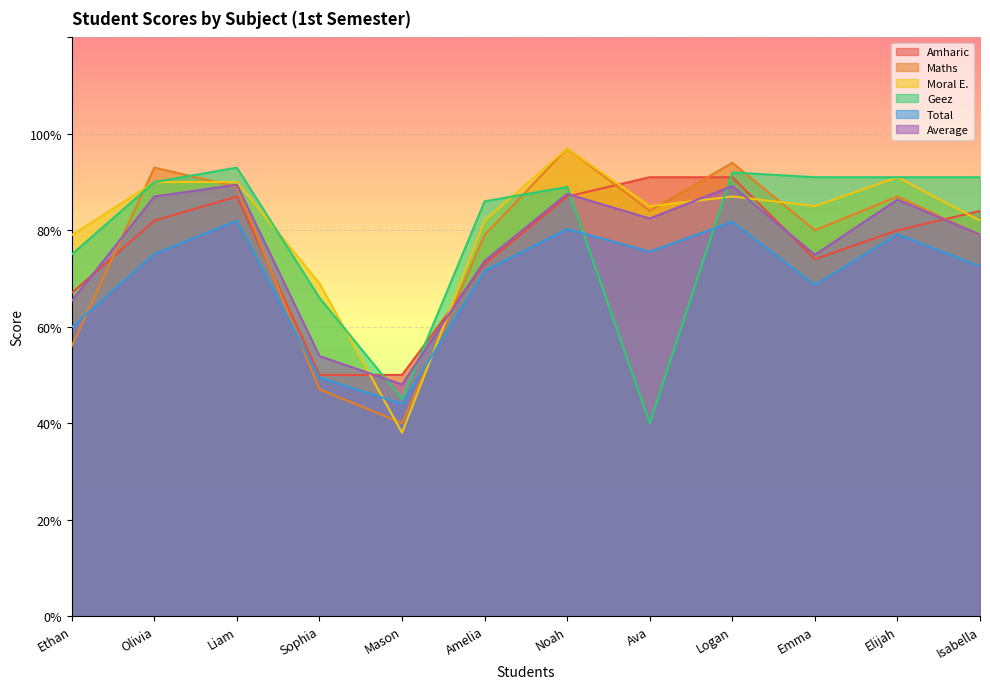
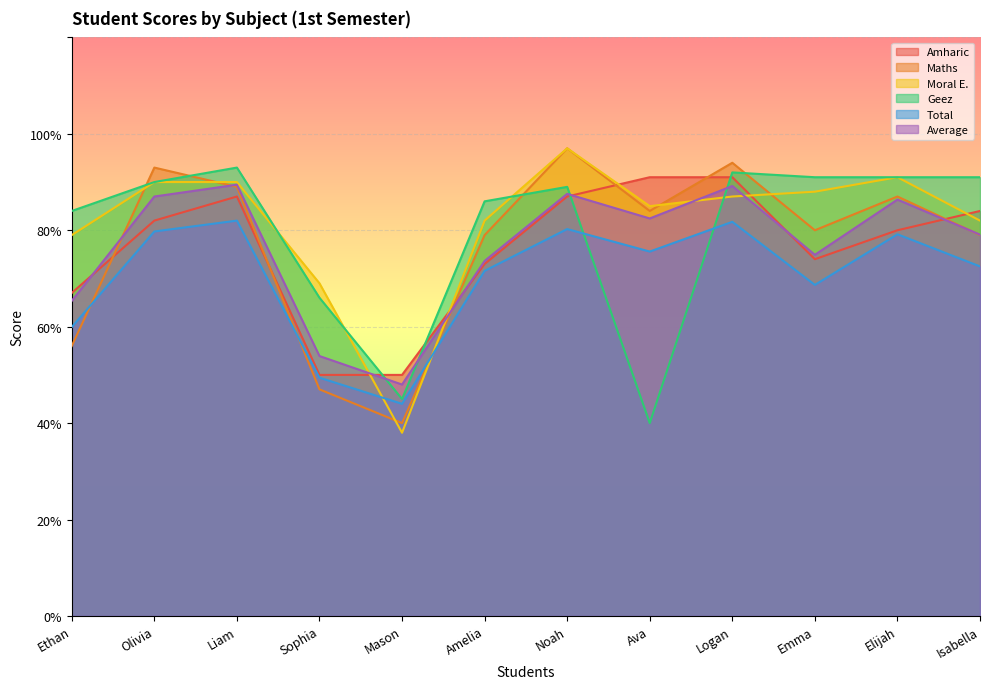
Geez, Ethan: 75% -> 84%
Total, Olivia: 75% -> 80%
Moral E., Emma: 85% -> 88%
